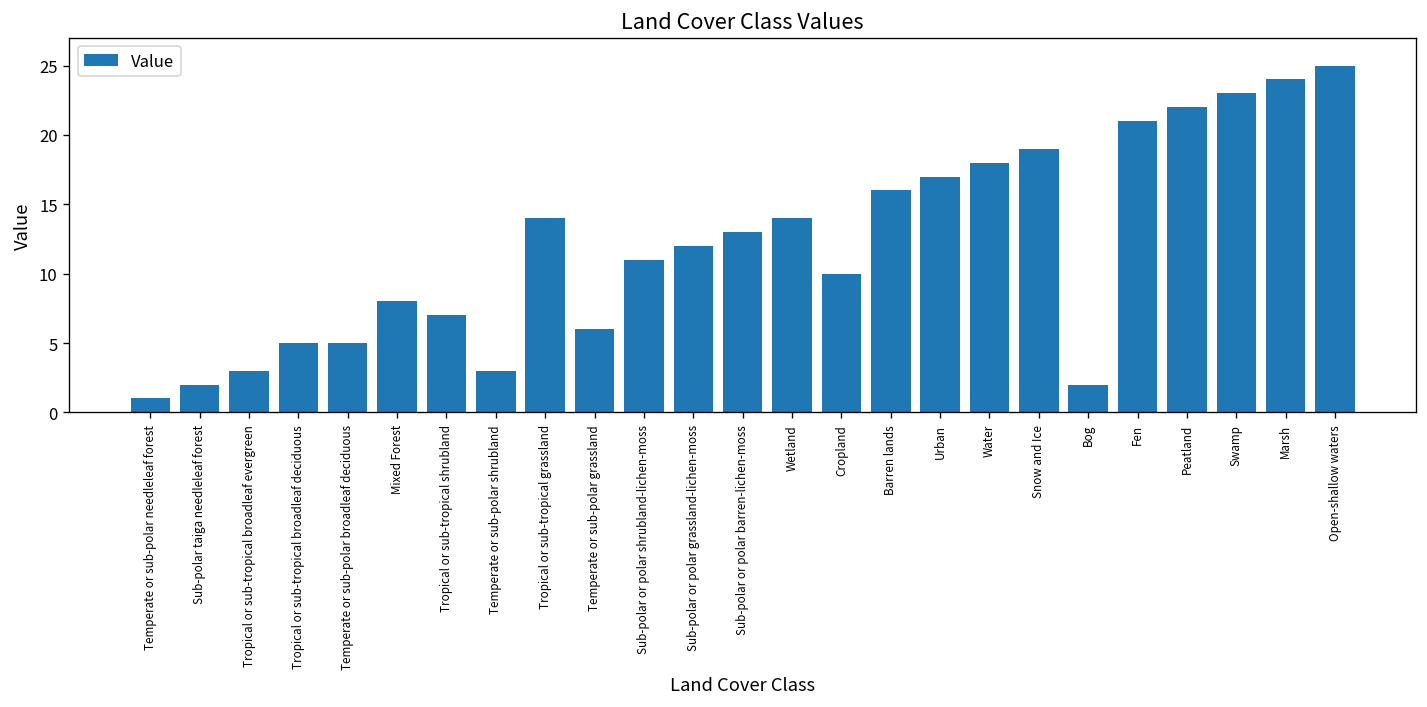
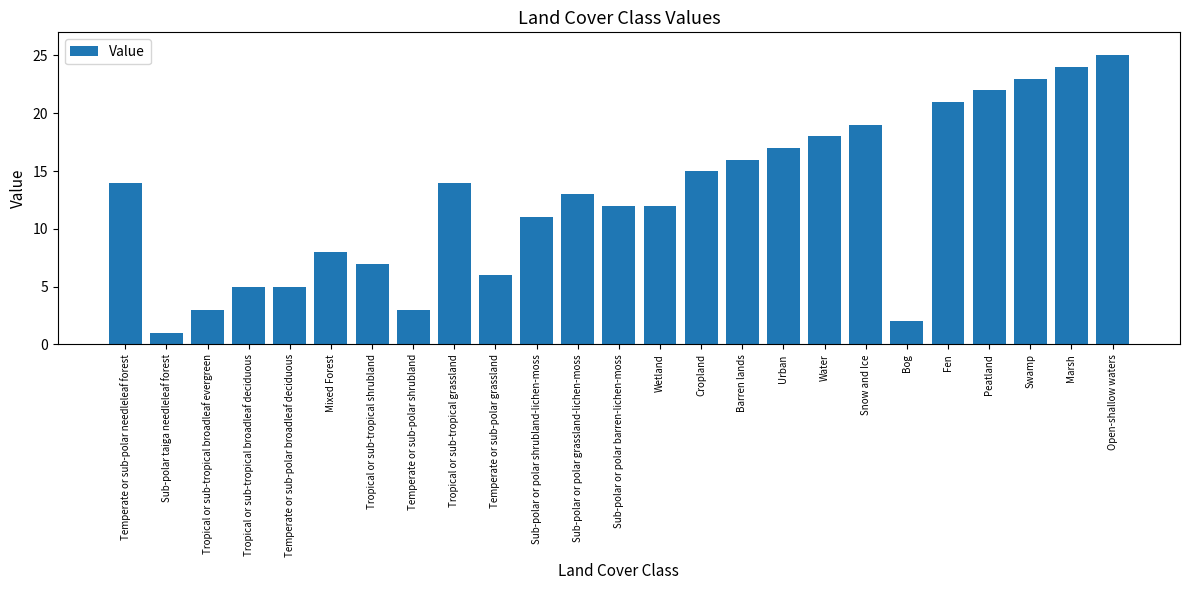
Temperate or sub-polar needleleaf forest: 1 -> 14
Sub-polar taiga needleleaf forest: 2 -> 1
Sub-polar or polar grassland-lichen-moss: 12 -> 13
Sub-polar or polar barren-lichen-moss: 13 -> 12
Wetland: 14 -> 12
Cropland: 10 -> 15
